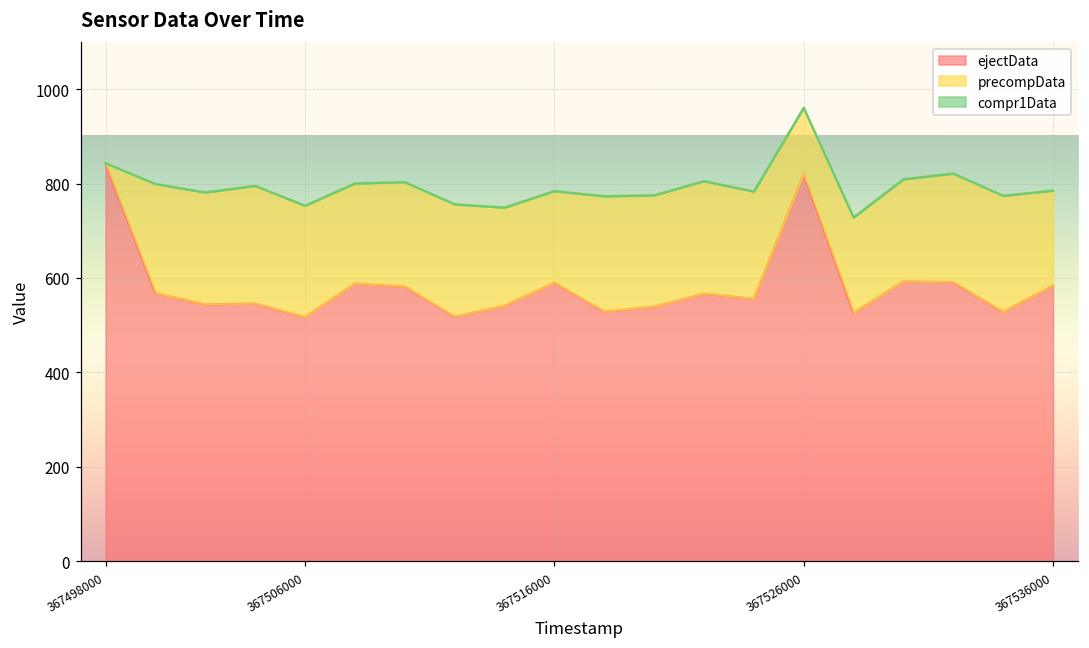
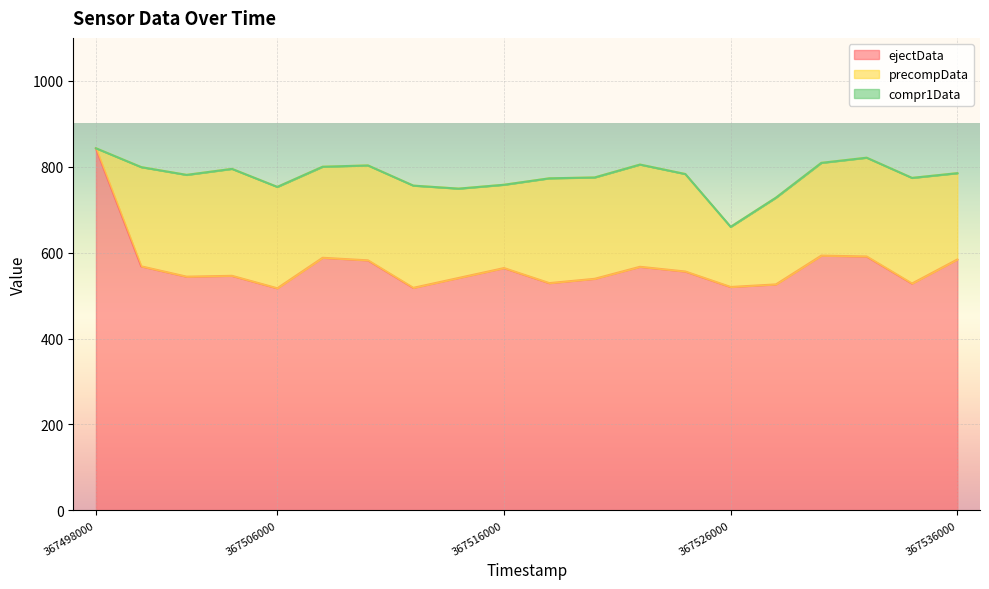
ejectData, 367516000: 590 -> 560
ejectData, 367526000: 820 -> 520
